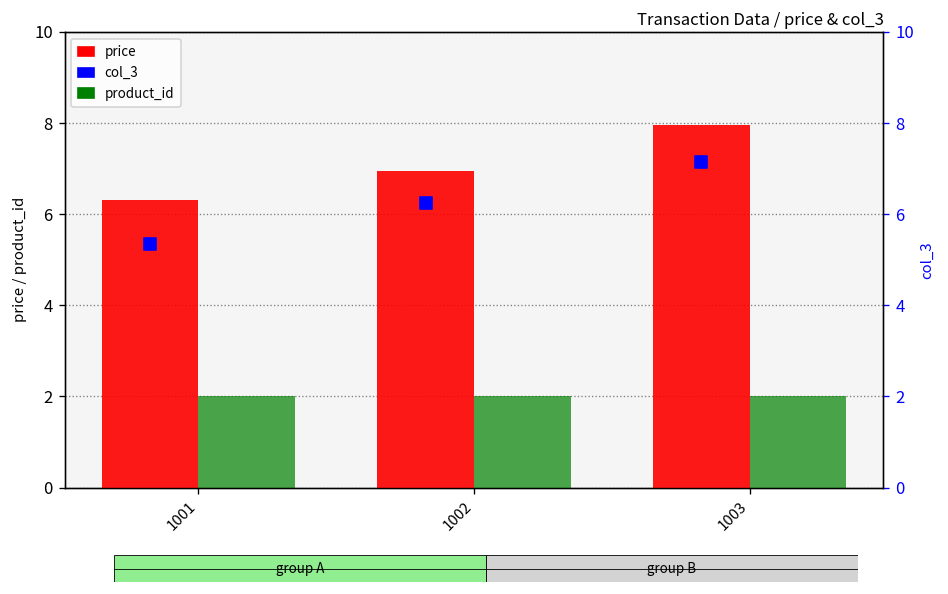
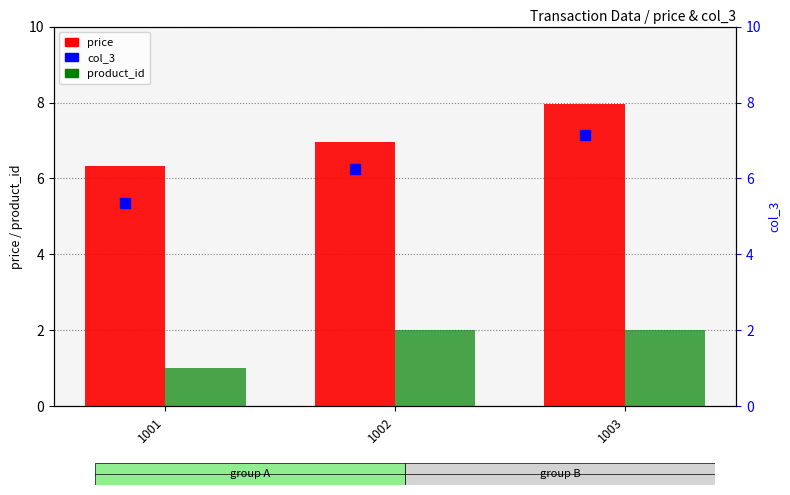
product_id, 1001: 2 -> 1
